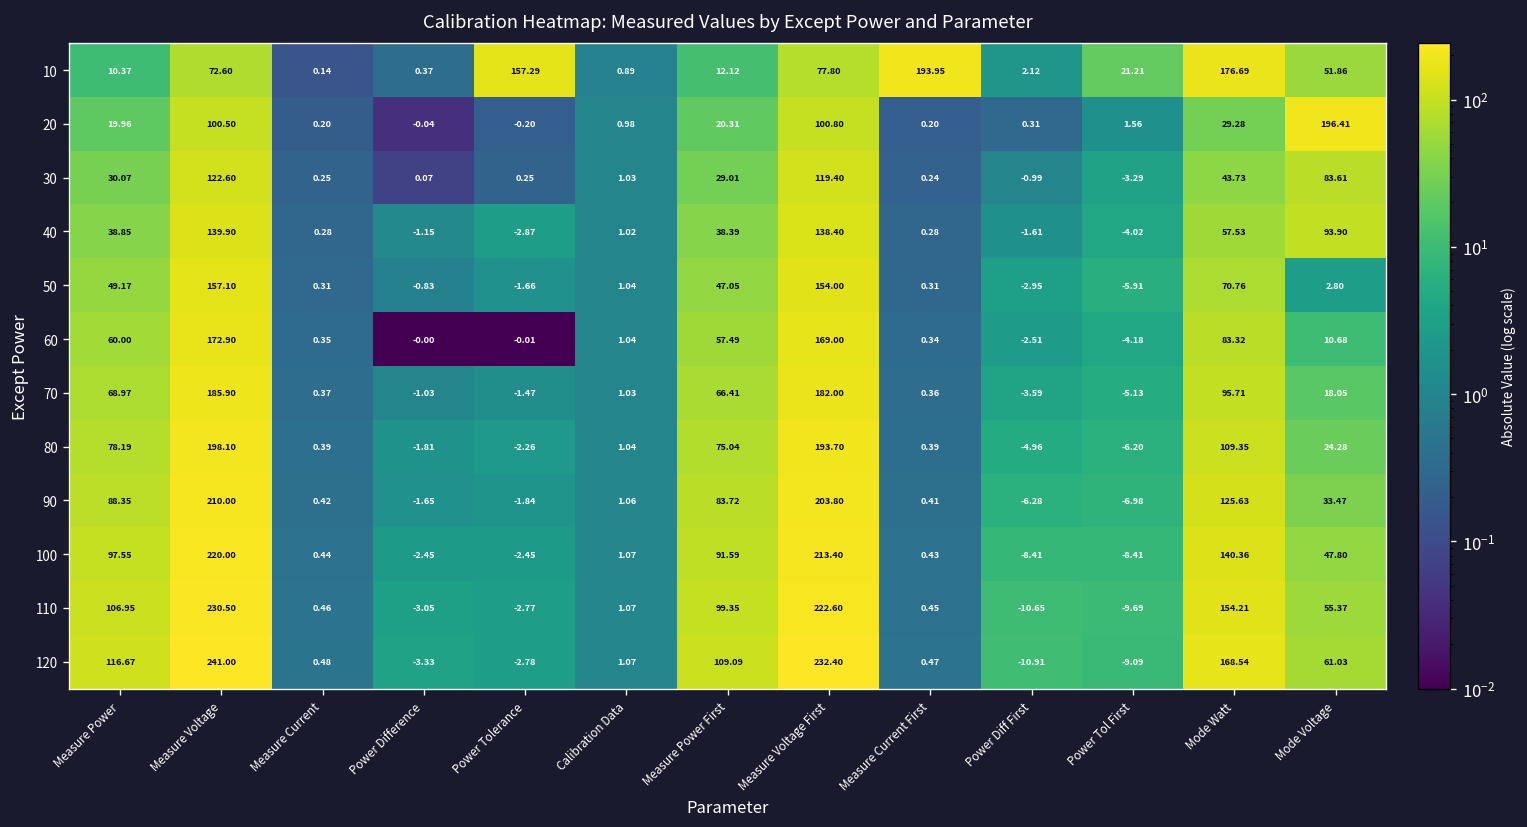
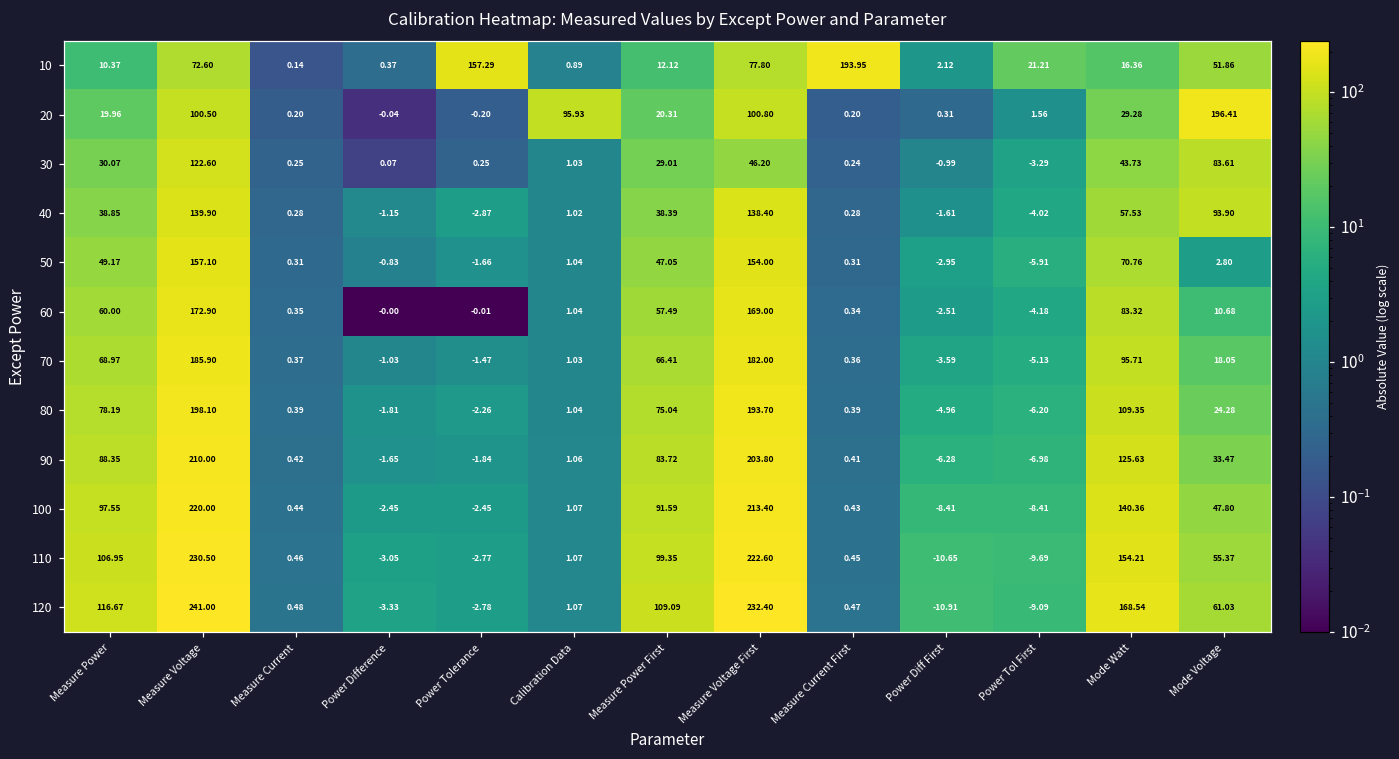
10, Mode Watt: 176.69 -> 16.36
20, Calibration Data: 0.98 -> 95.93
30, Measure Voltage First: 119.40 -> 46.20
